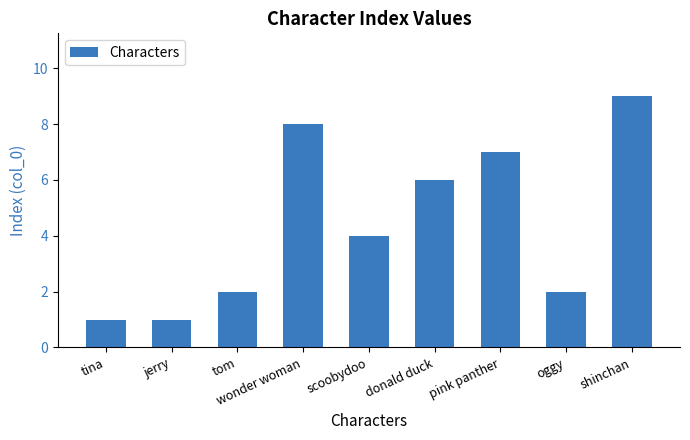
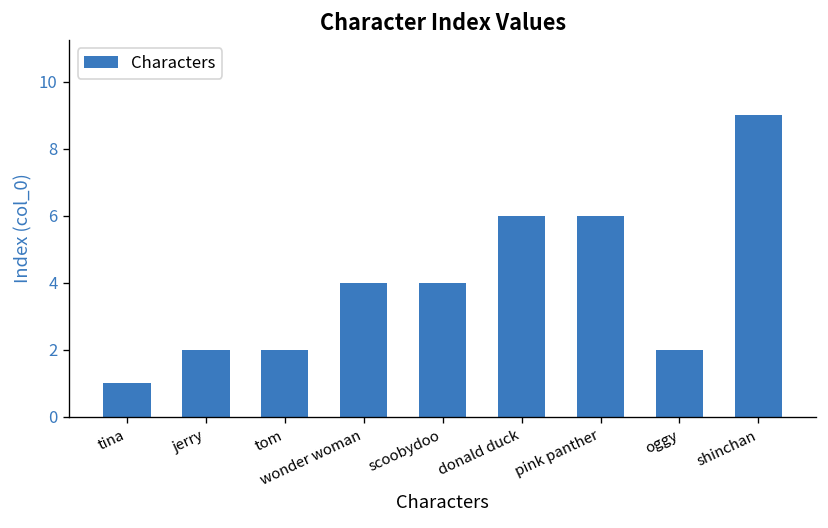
jerry: 1 -> 2
wonder woman: 8 -> 4
pink panther: 7 -> 6
